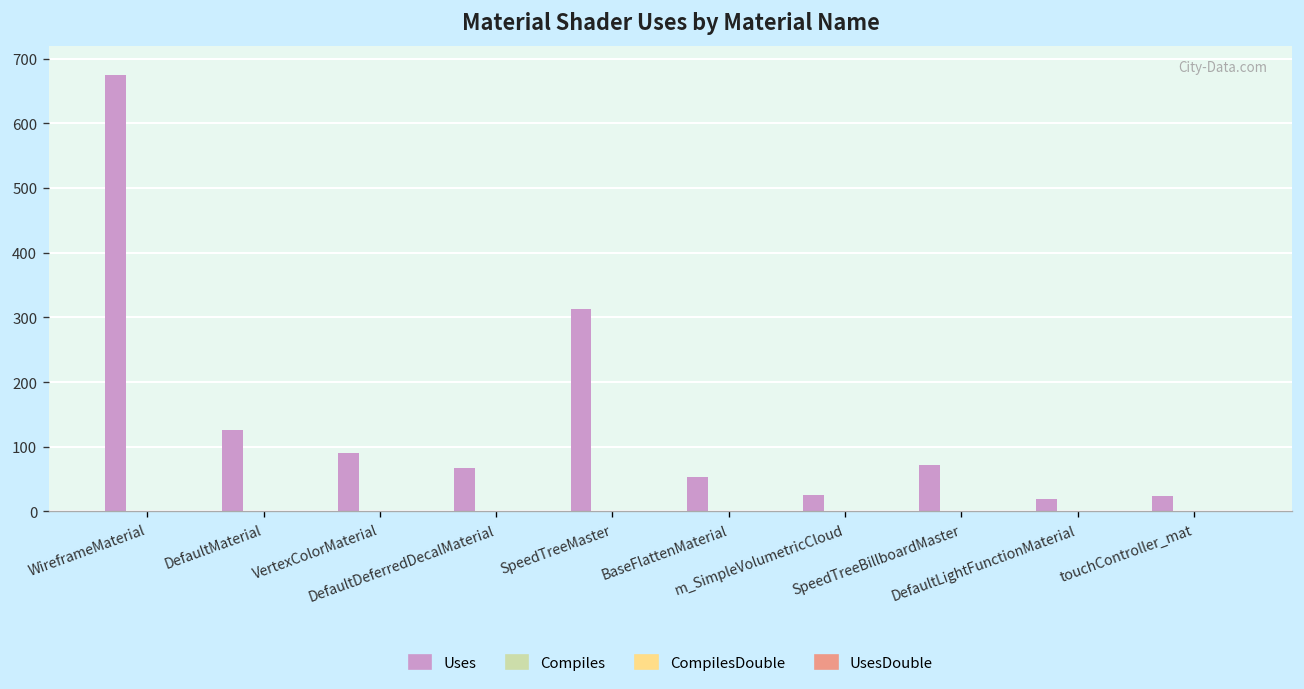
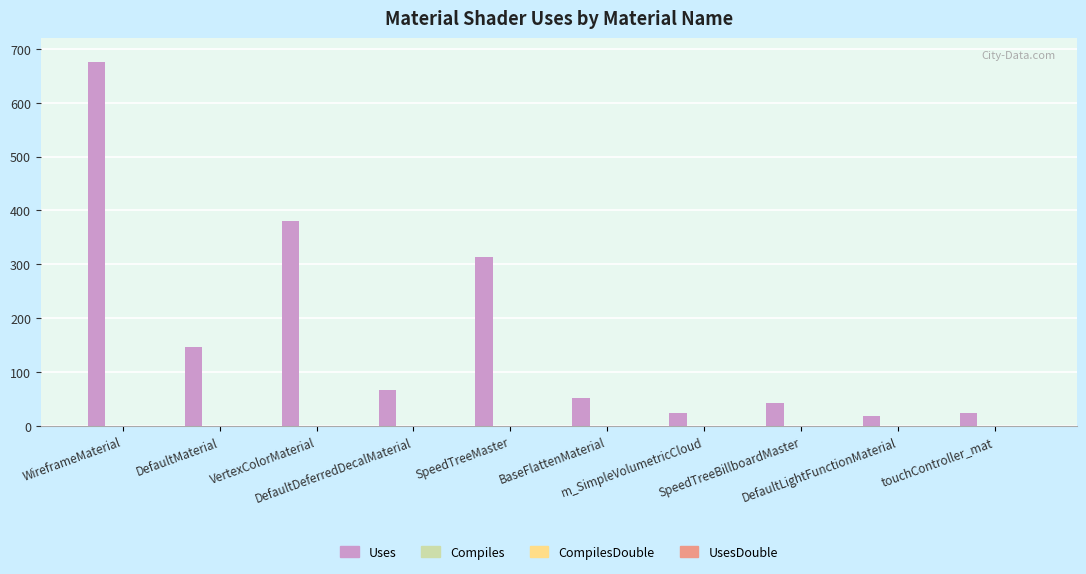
Uses, DefaultMaterial: 130 -> 150
Uses, VertexColorMaterial: 90 -> 380
Uses, SpeedTreeBillboardMaster: 70 -> 40
